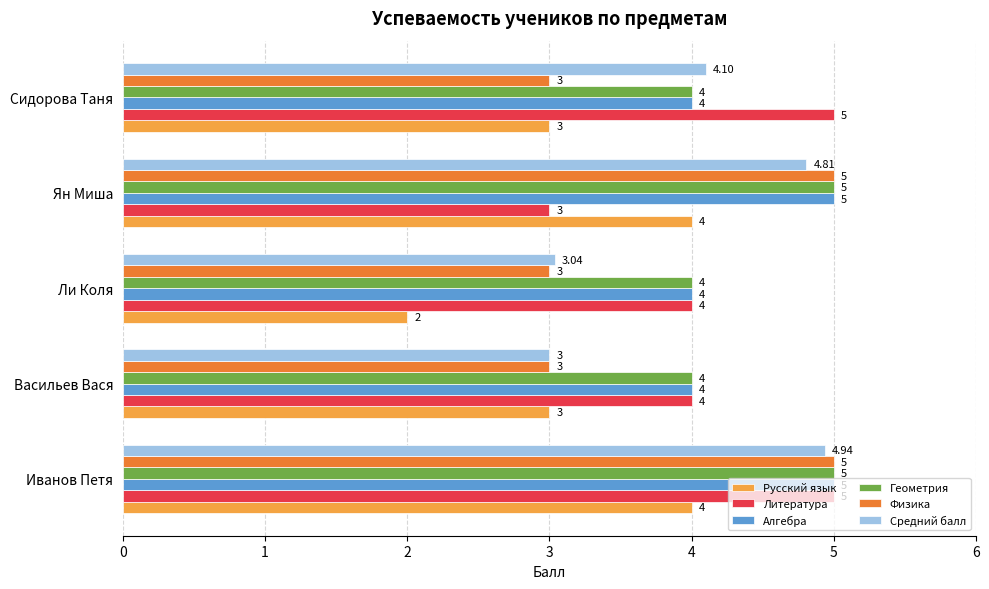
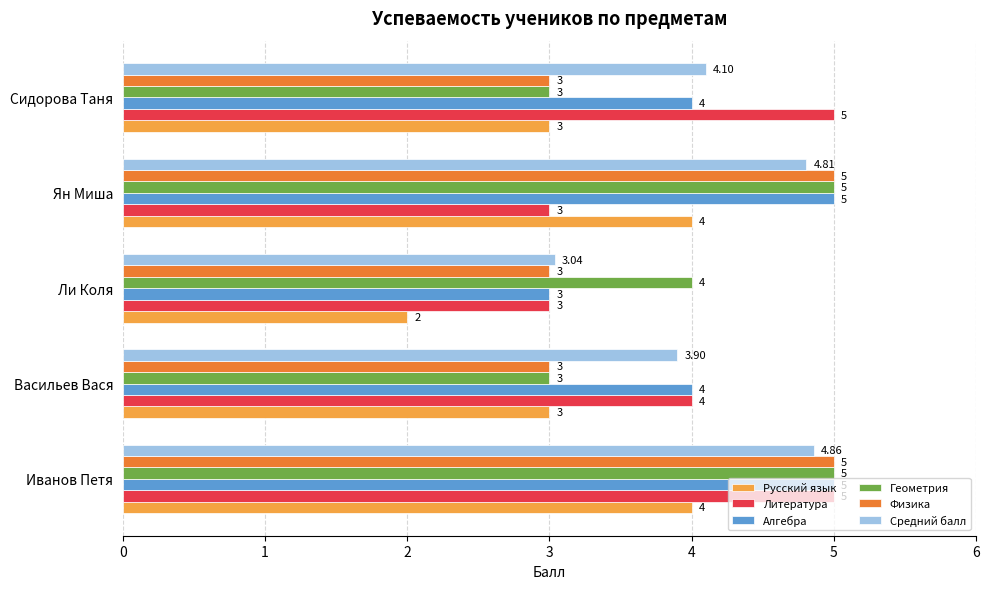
Геометрия, Сидорова Таня: 4 -> 3
Алгебра, Ли Коля: 4 -> 3
Литература, Ли Коля: 4 -> 3
Средний балл, Васильев Вася: 3 -> 3.90
Геометрия, Васильев Вася: 4 -> 3
Средний балл, Иванов Петя: 4.94 -> 4.86
